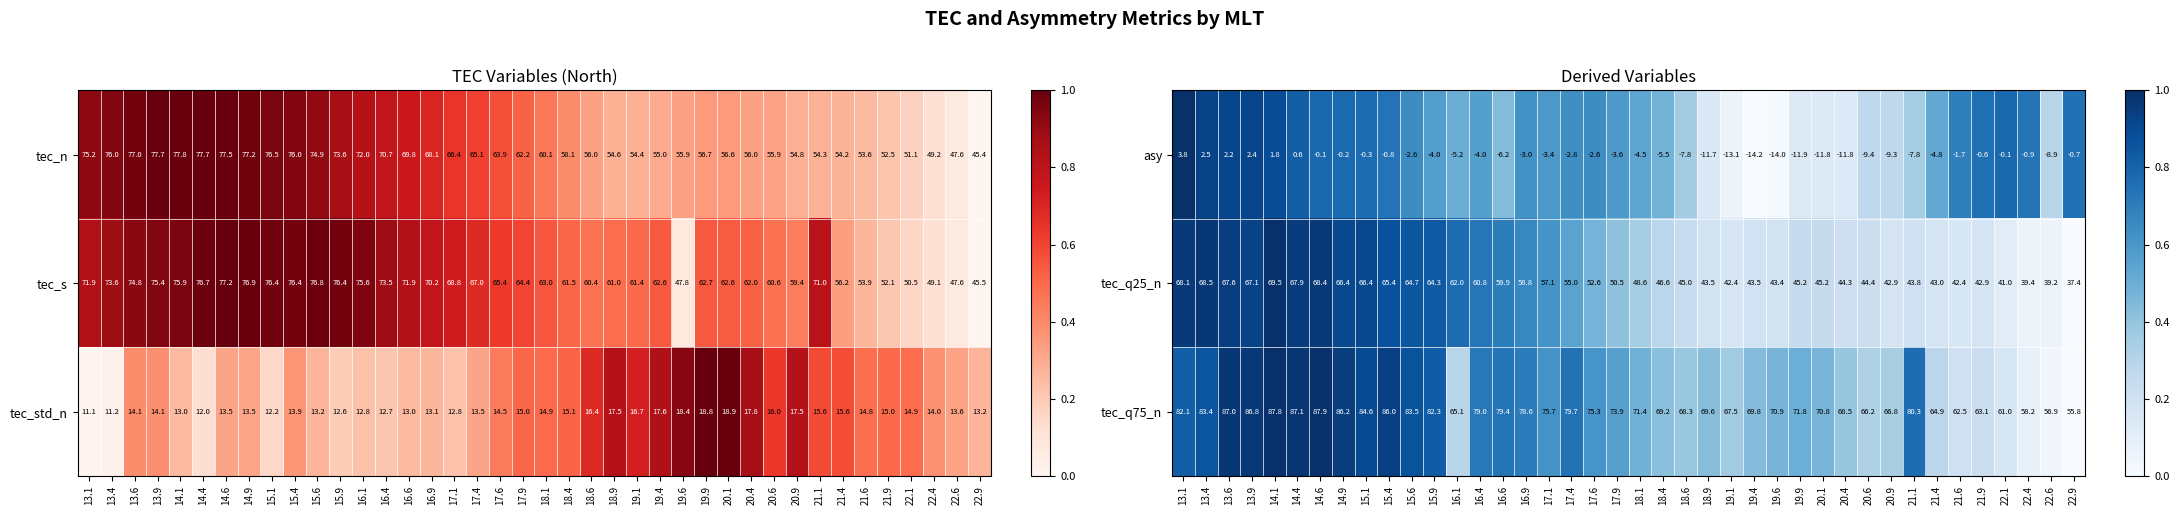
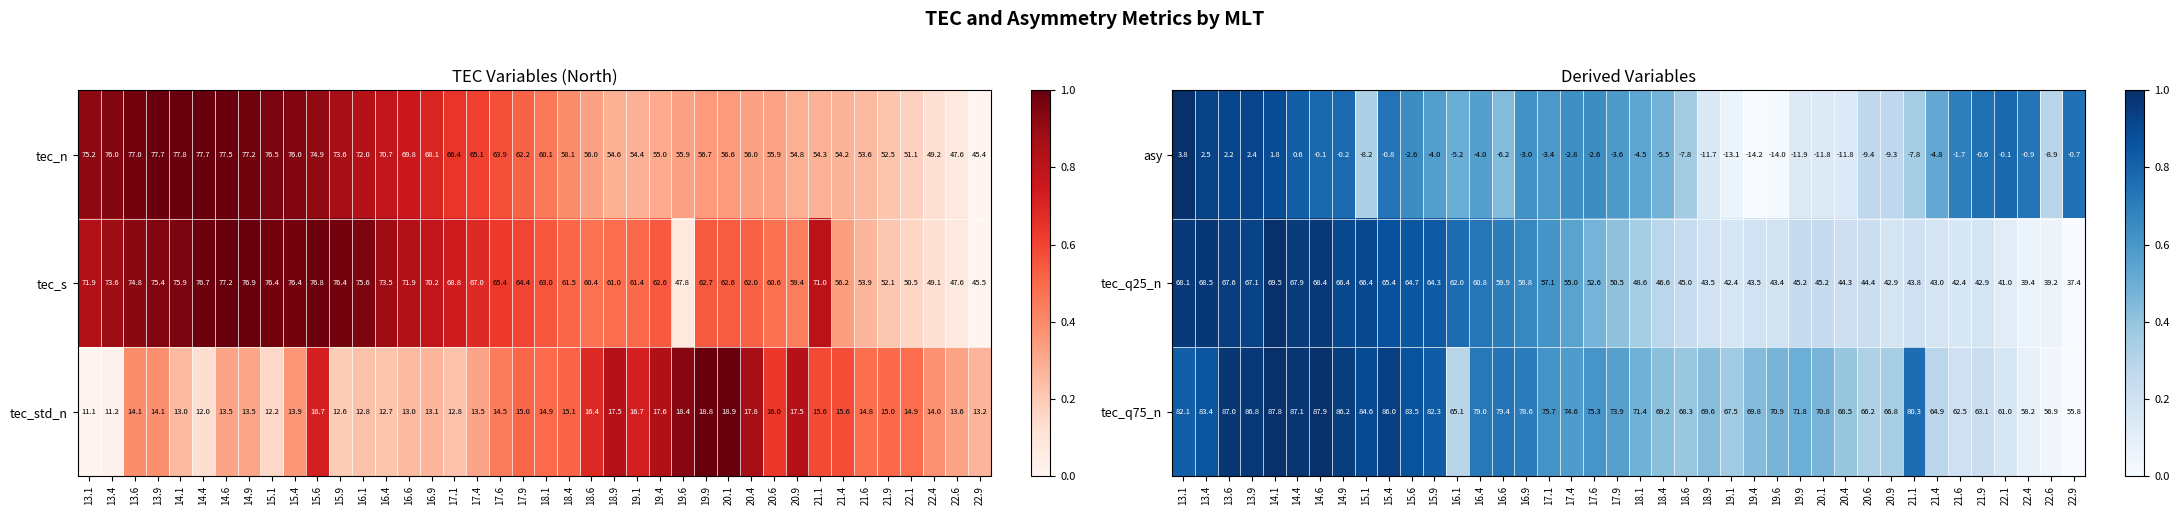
TEC Variables (North), tec_std_n, 15.6: 13.2 -> 16.7
Derived Variables, asy, 15.1: -0.3 -> -8.2
Derived Variables, tec_q75_n, 17.4: 79.7 -> 74.6
